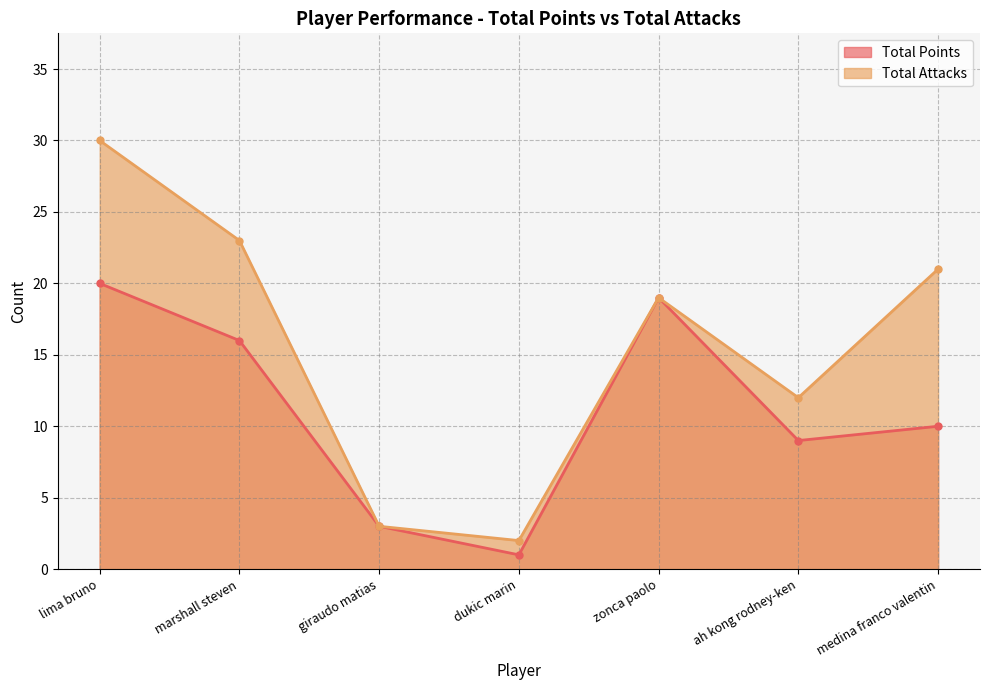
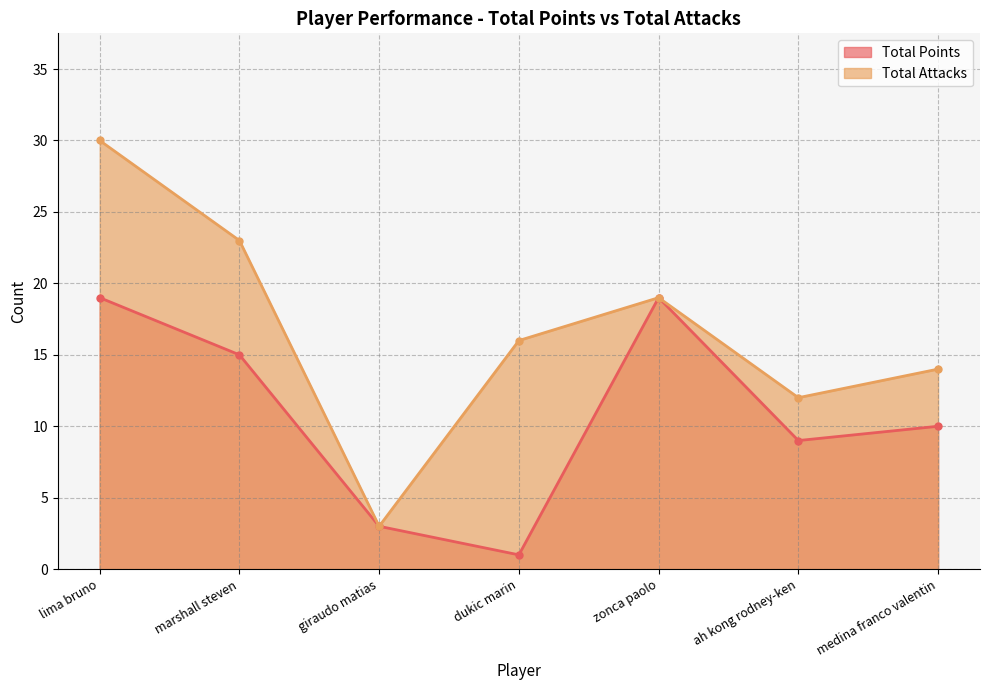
Total Points, lima bruno: 20 -> 19
Total Points, marshall steven: 16 -> 15
Total Attacks, dukic marin: 2 -> 16
Total Attacks, medina franco valentin: 21 -> 14
